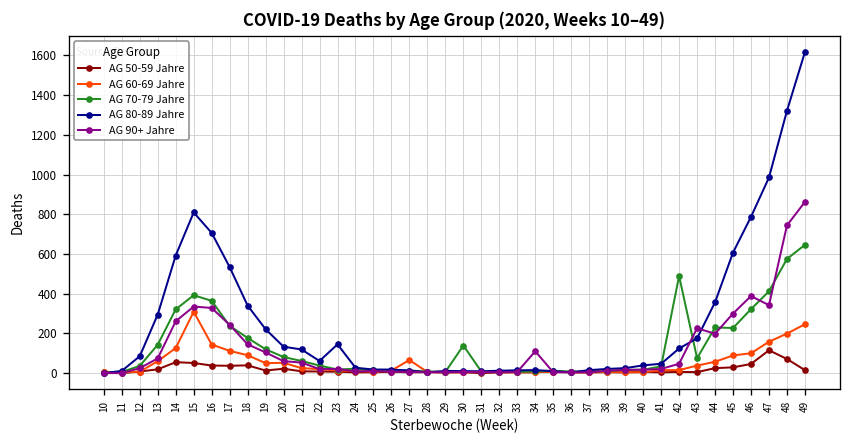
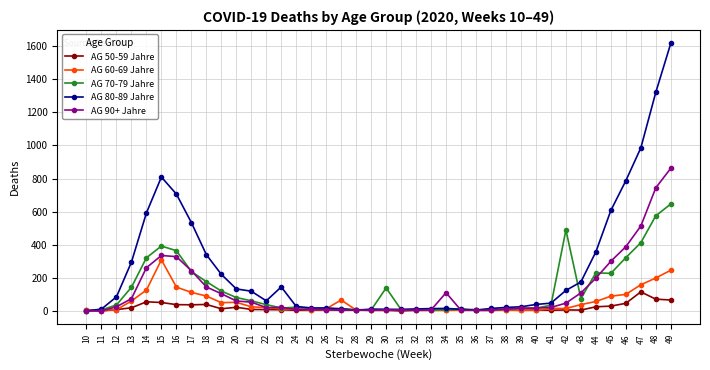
AG 90+ Jahre, 43: 230 -> 110
AG 90+ Jahre, 47: 340 -> 510
AG 50-59 Jahre, 49: 20 -> 70
